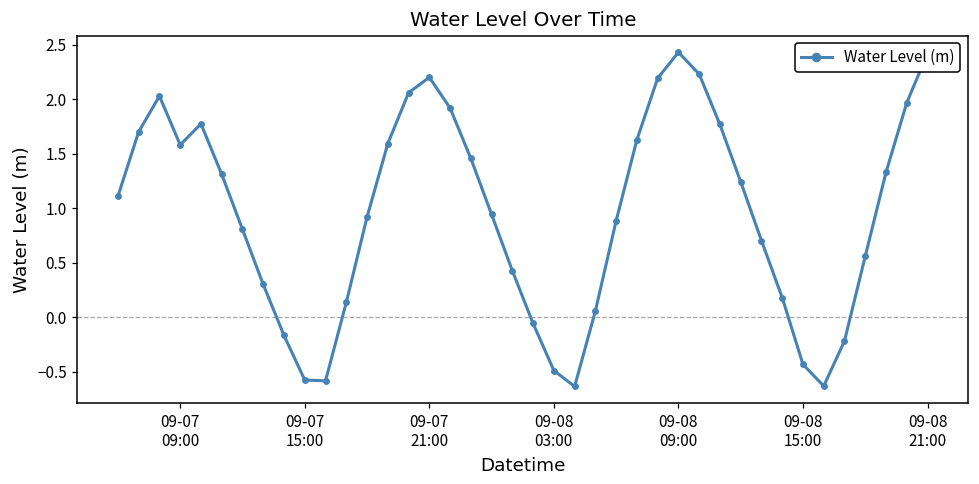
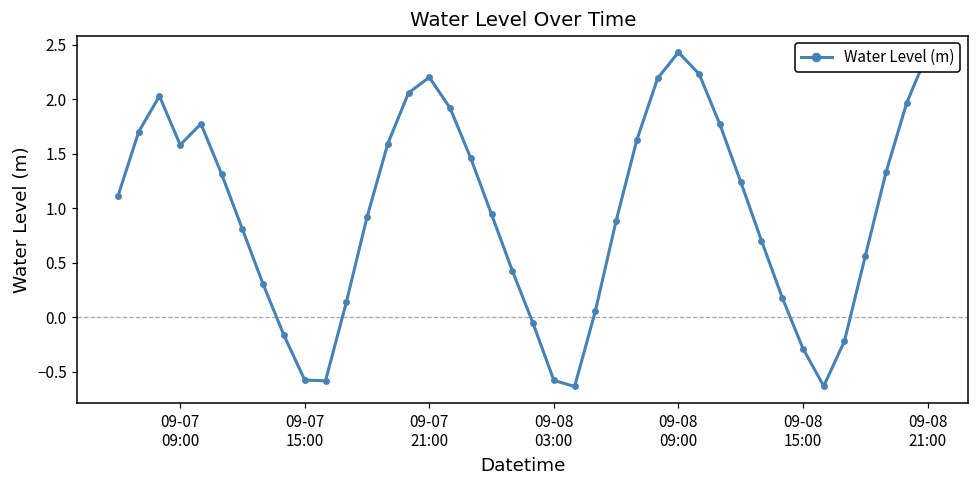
09-08 03:00: -0.5 -> -0.6
09-08 15:00: -0.4 -> -0.3
